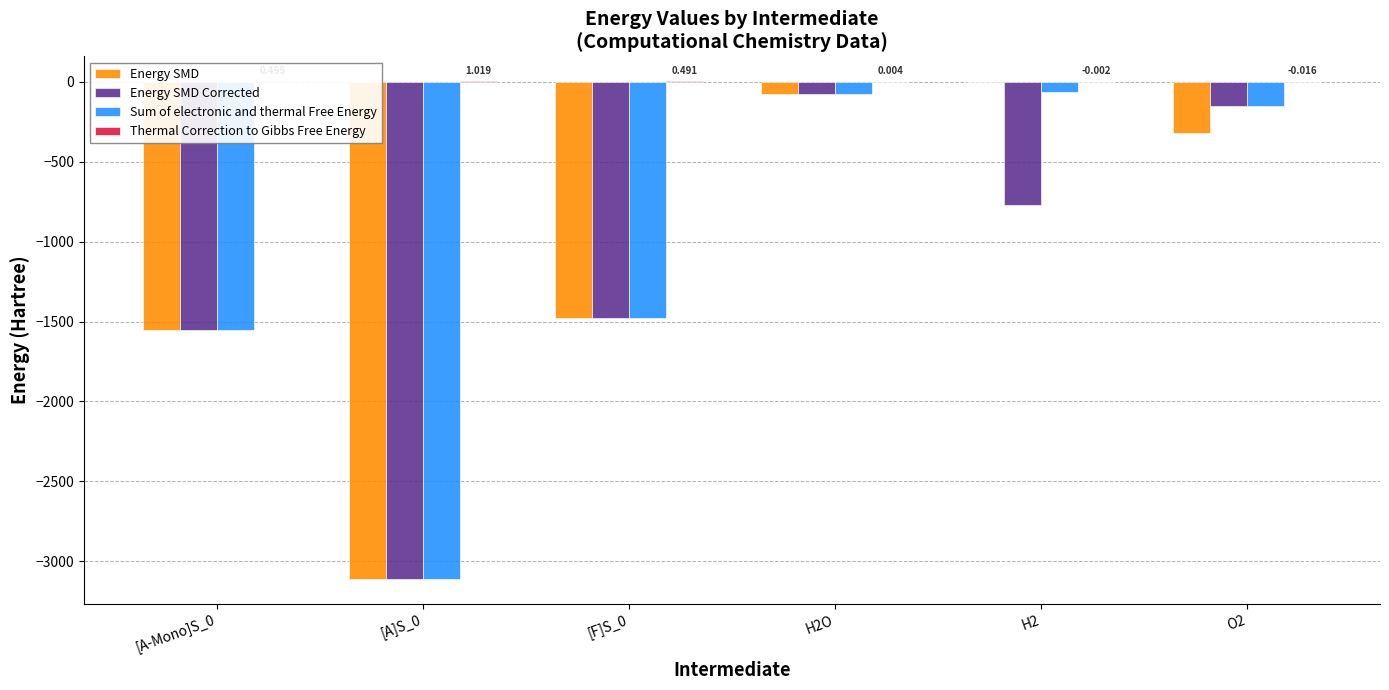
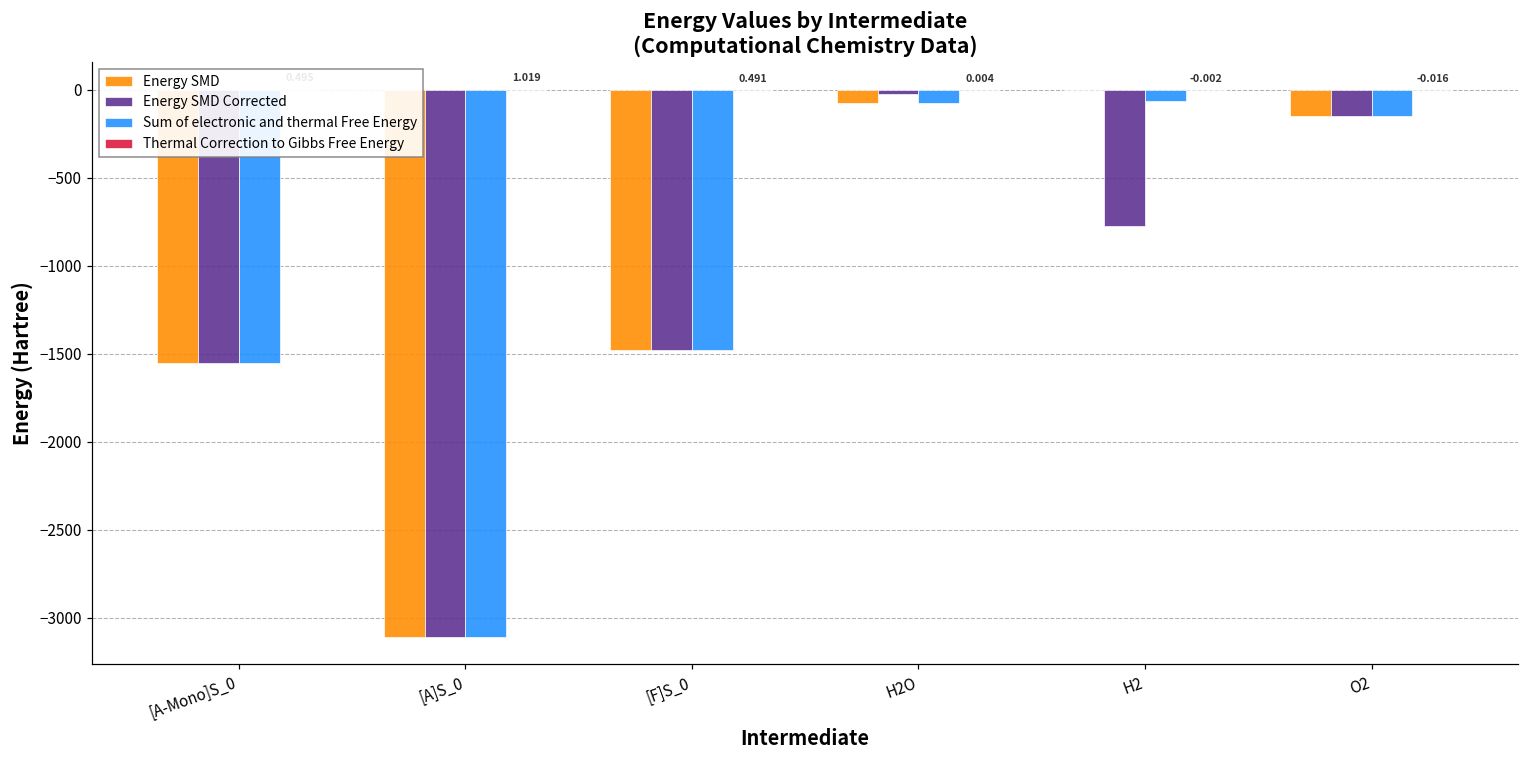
Energy SMD Corrected, H2O: -80 -> -30
Energy SMD, O2: -320 -> -150
